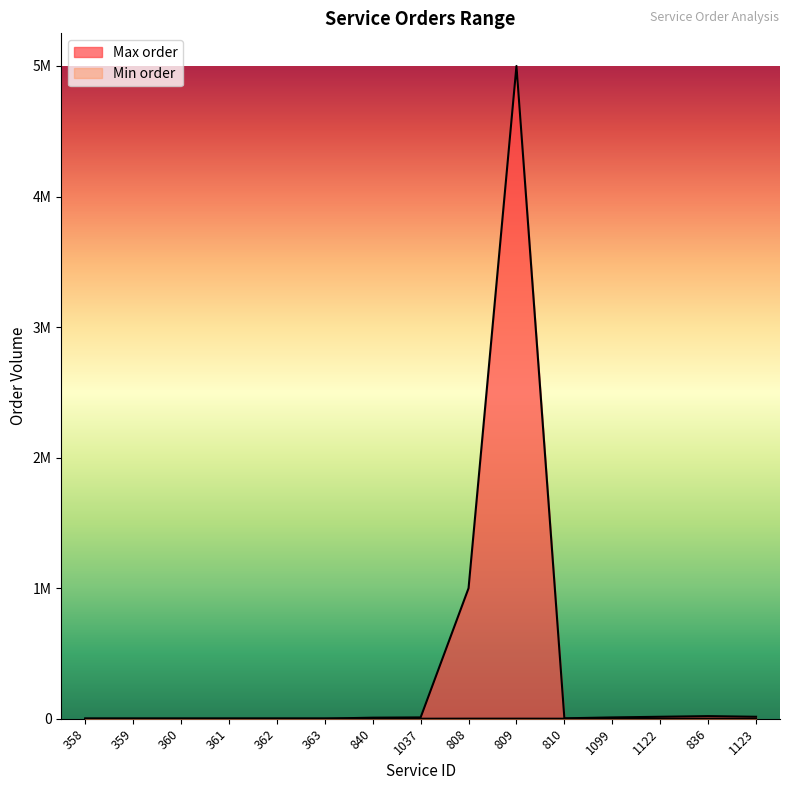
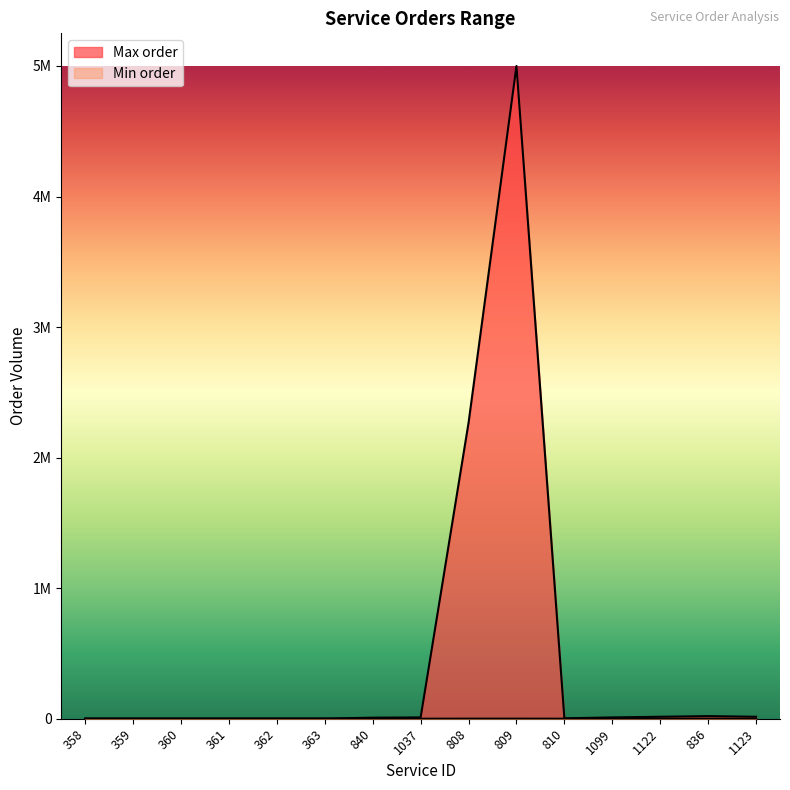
Max order, 808: 1000000 -> 2270000
